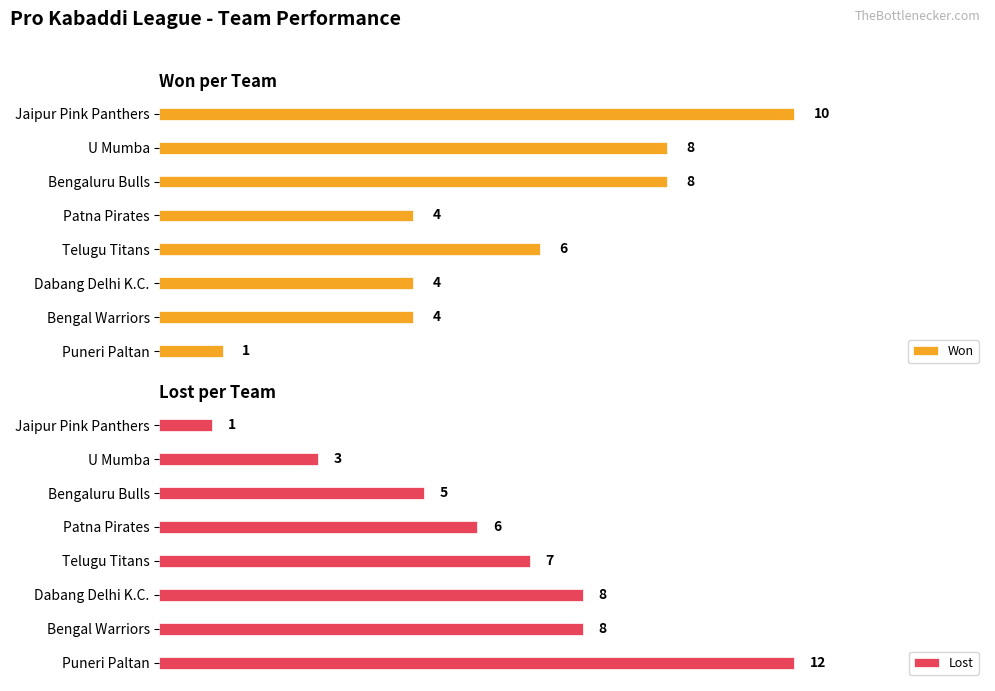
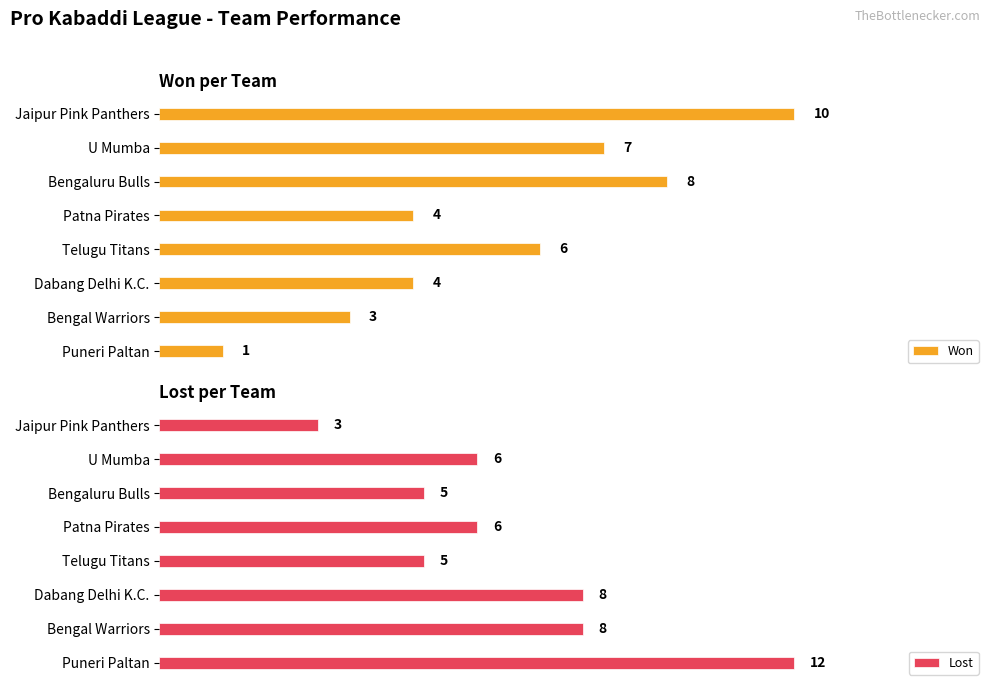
Won per Team, U Mumba: 8 -> 7
Won per Team, Bengal Warriors: 4 -> 3
Lost per Team, Jaipur Pink Panthers: 1 -> 3
Lost per Team, U Mumba: 3 -> 6
Lost per Team, Telugu Titans: 7 -> 5
